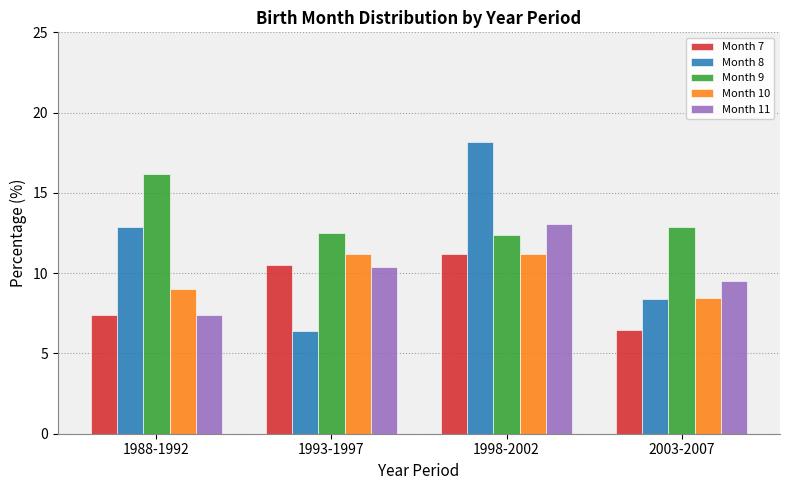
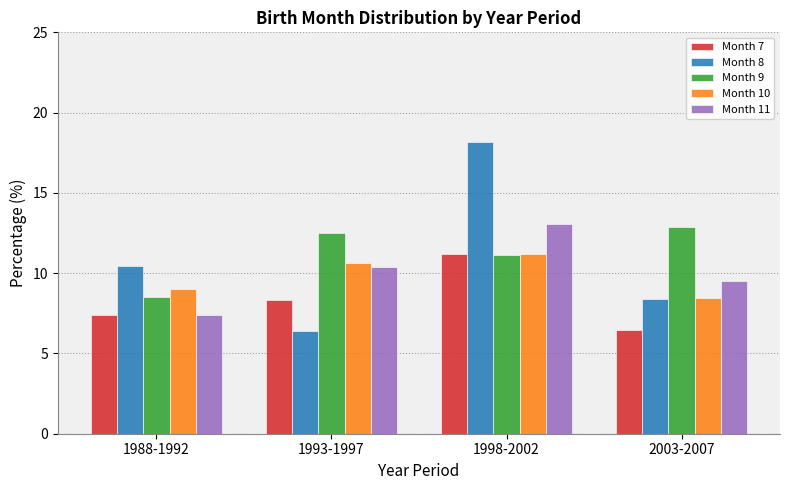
Month 8, 1988-1992: 12.9 -> 10.5
Month 9, 1988-1992: 16.2 -> 8.5
Month 7, 1993-1997: 10.5 -> 8.3
Month 10, 1993-1997: 11.2 -> 10.6
Month 9, 1998-2002: 12.4 -> 11.1
